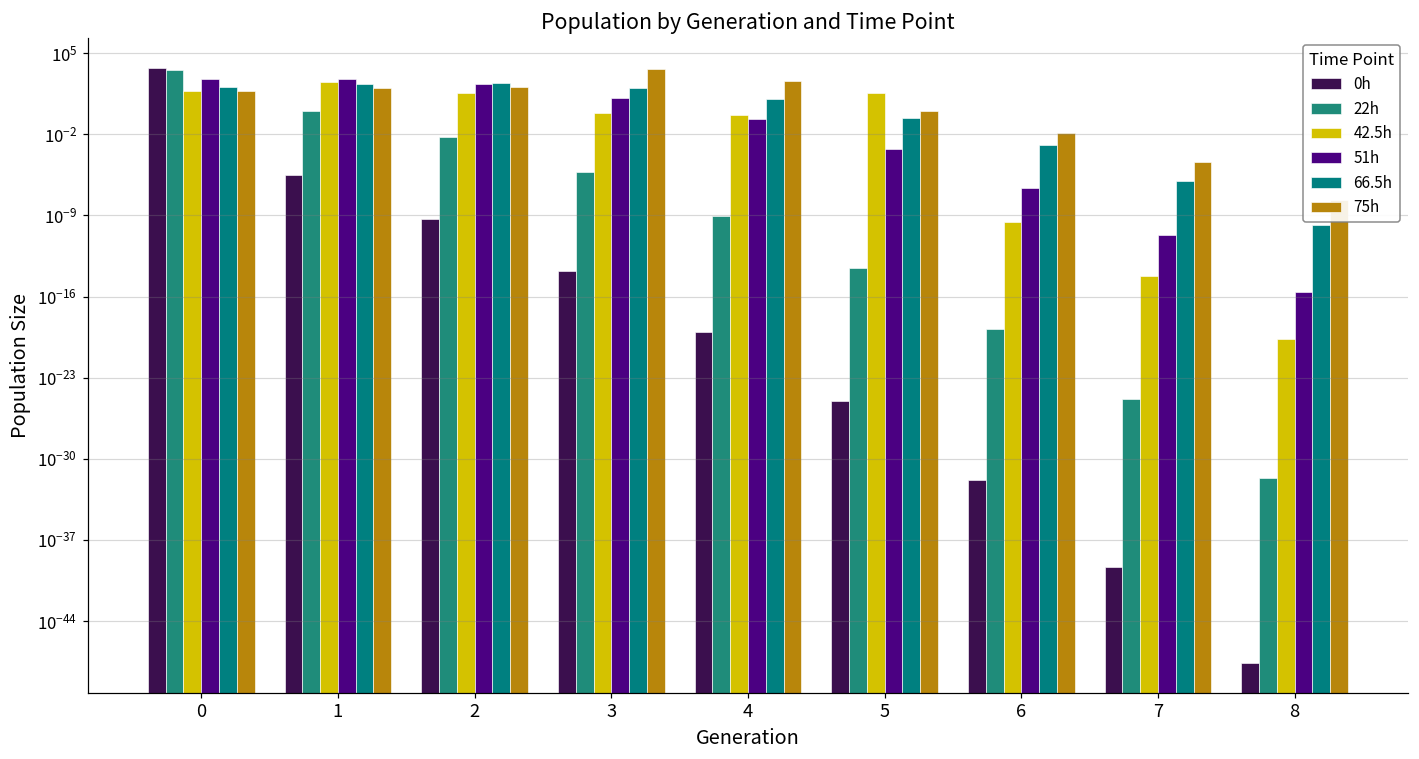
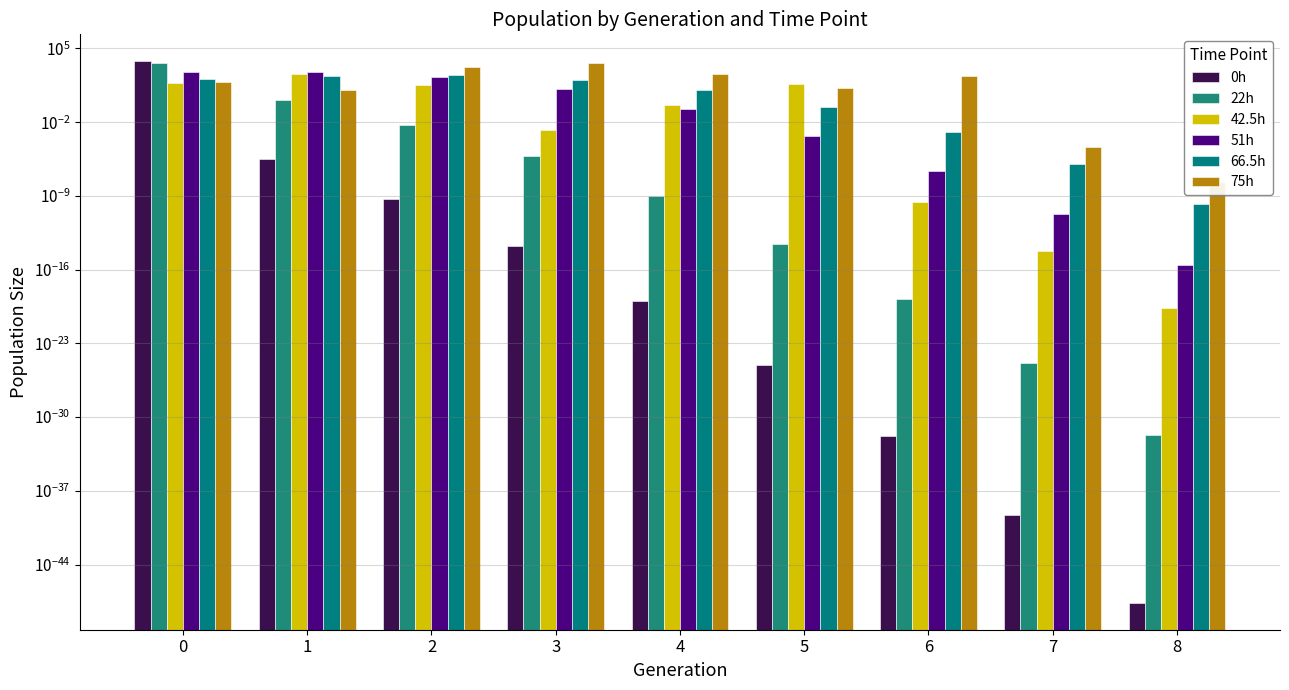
75h, 1: 100 -> 10
75h, 2: 100 -> 2000
42.5h, 3: 1 -> 0.002
75h, 5: 1 -> 20
75h, 6: 0.01 -> 200
